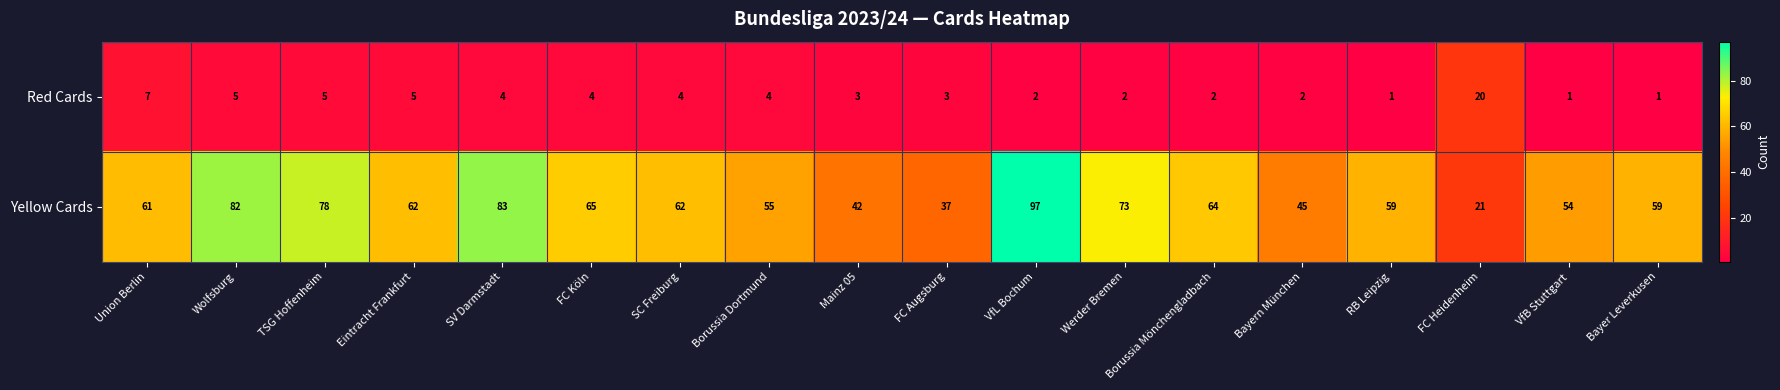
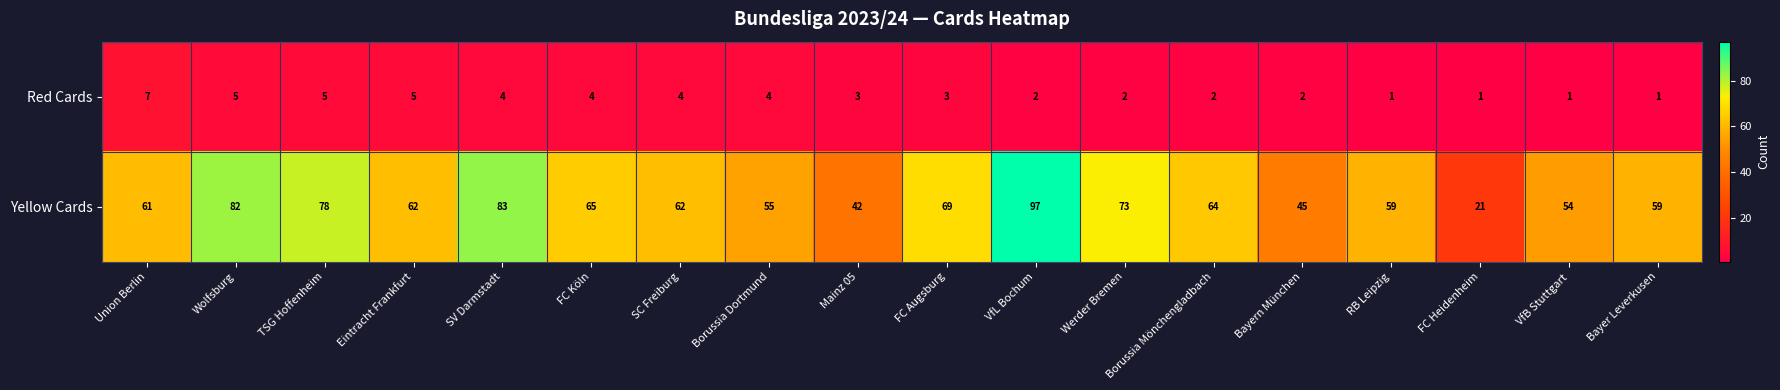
Red Cards, FC Heidenheim: 20 -> 1
Yellow Cards, FC Augsburg: 37 -> 69
